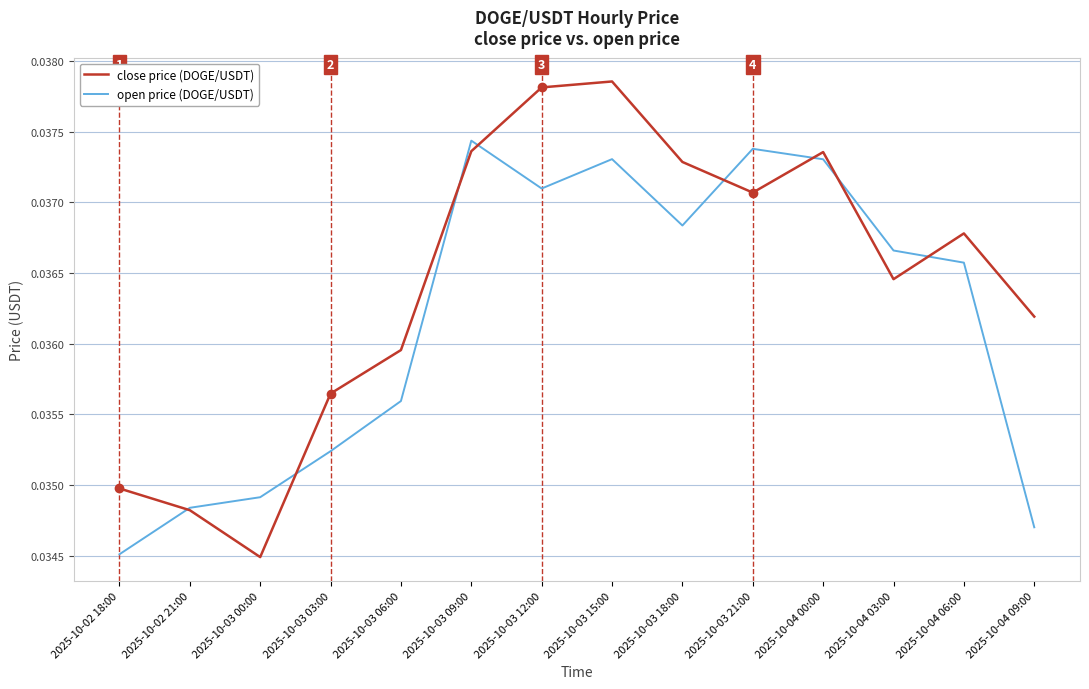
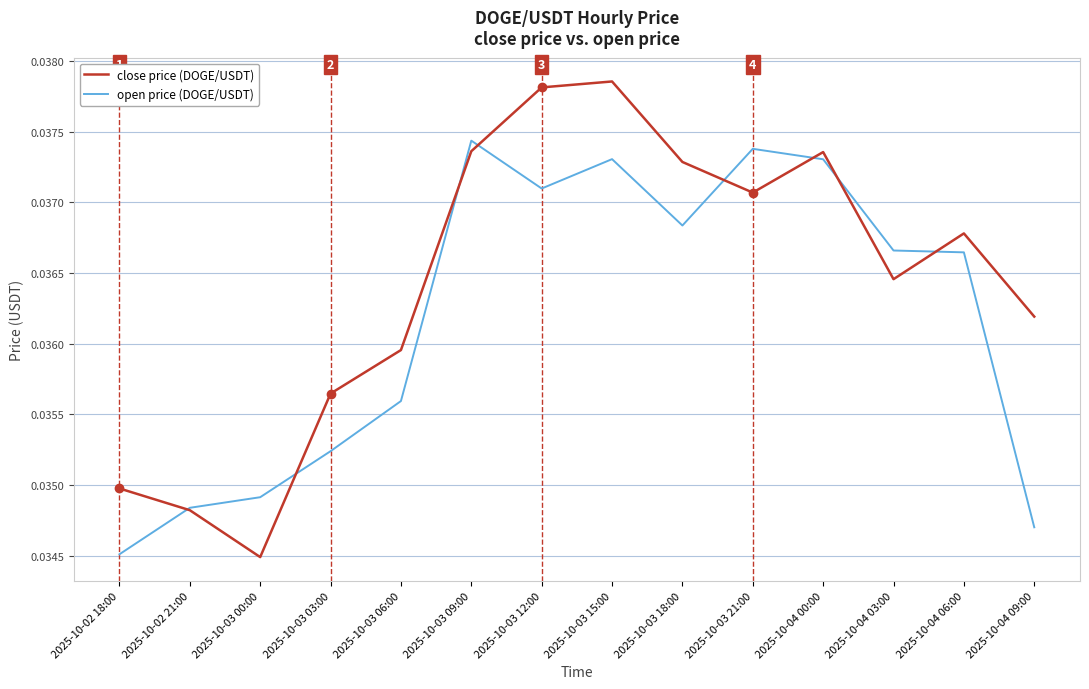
open price (DOGE/USDT), 2025-10-04 06:00: 0.03657 -> 0.03665
